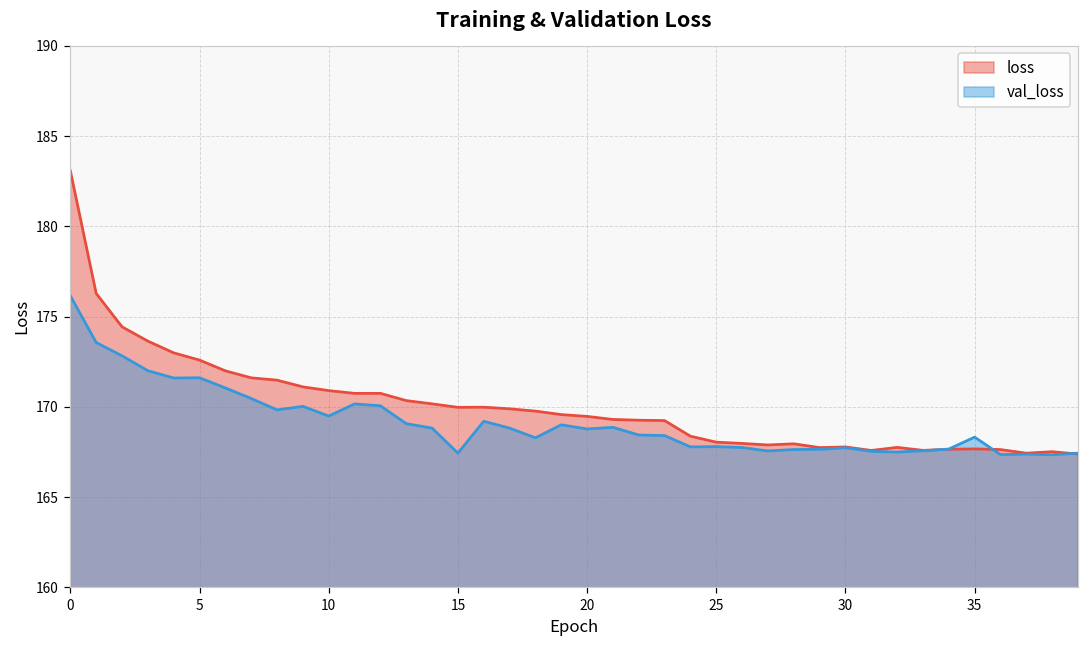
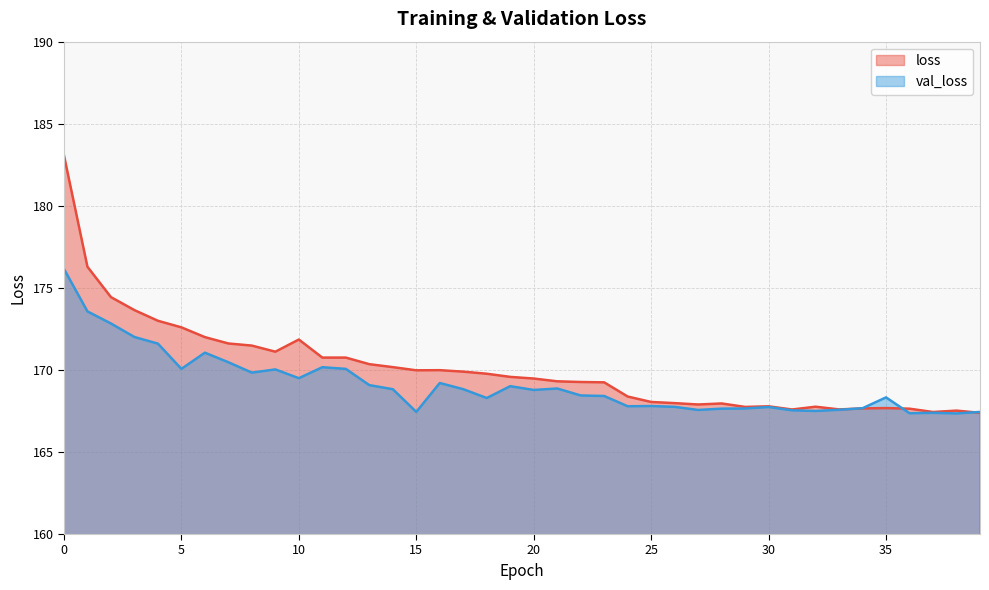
val_loss, 5: 171.6 -> 170.1
loss, 10: 170.9 -> 171.9
